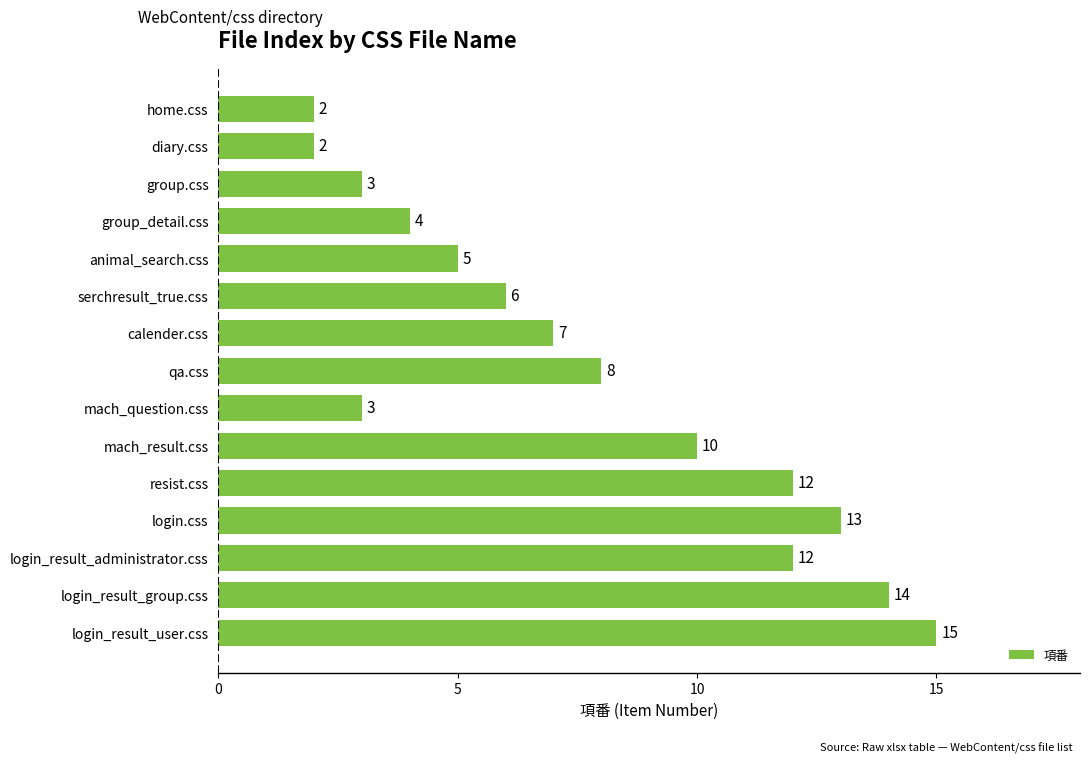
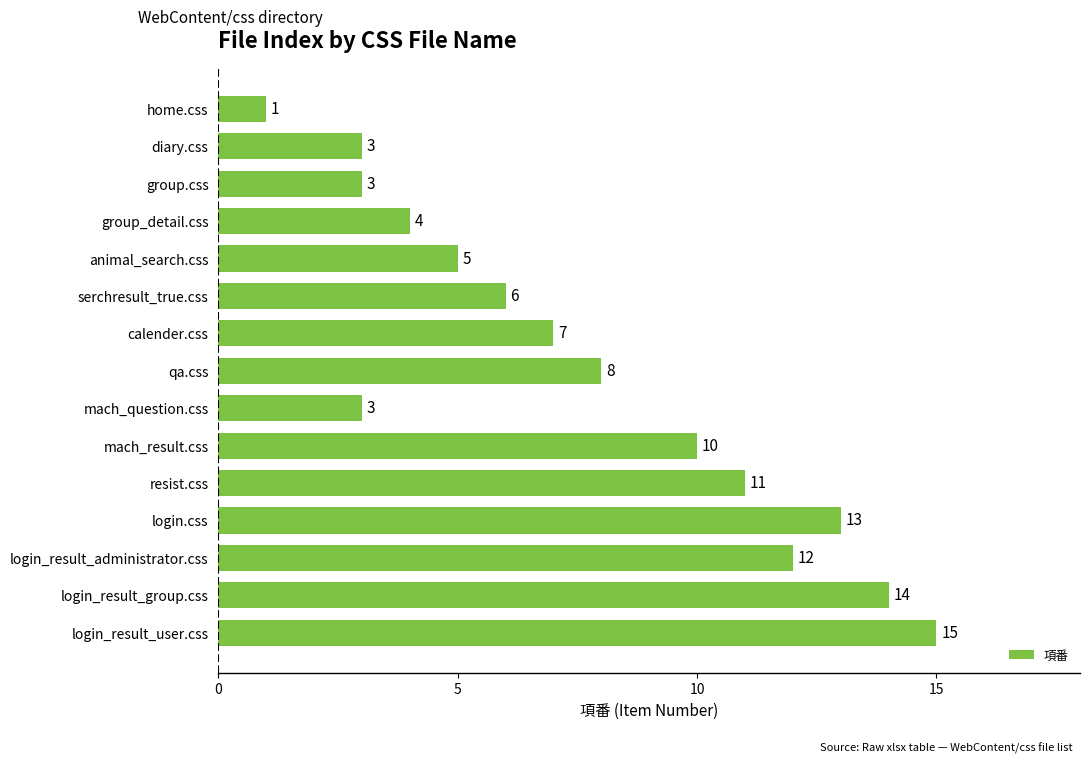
home.css: 2 -> 1
diary.css: 2 -> 3
resist.css: 12 -> 11
